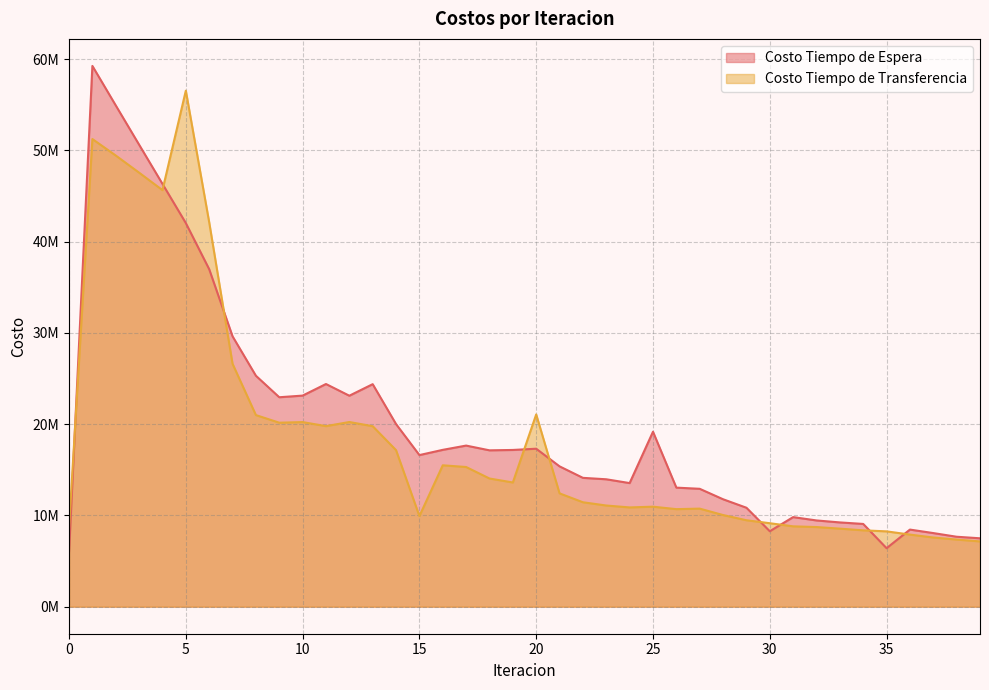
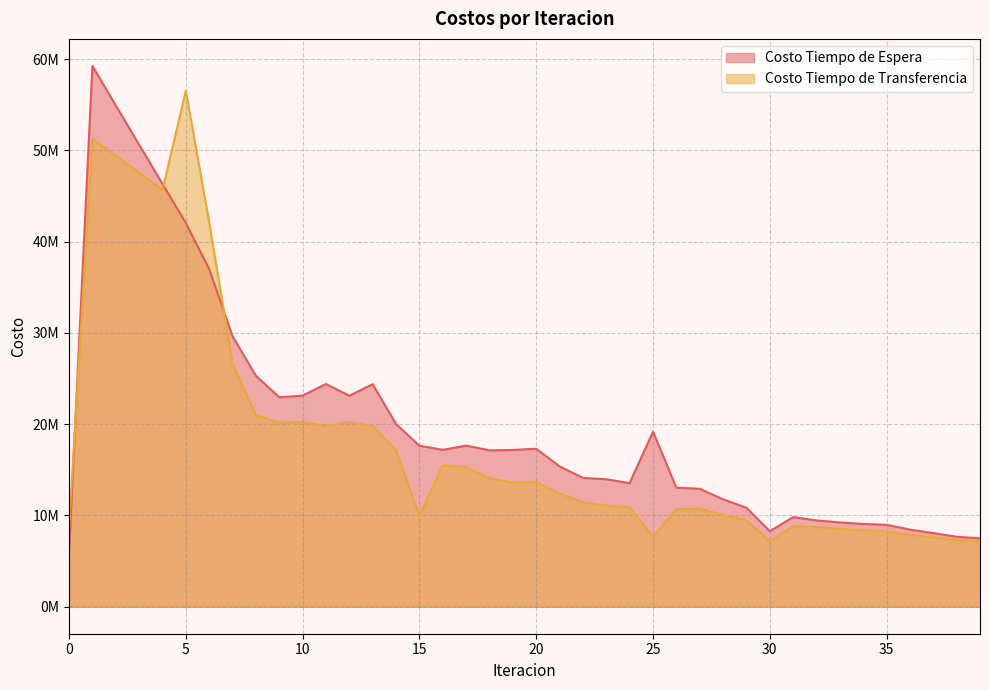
Costo Tiempo de Espera, 15: 17000000 -> 18000000
Costo Tiempo de Transferencia, 20: 21000000 -> 14000000
Costo Tiempo de Transferencia, 25: 11000000 -> 8000000
Costo Tiempo de Transferencia, 30: 9000000 -> 7000000
Costo Tiempo de Espera, 35: 6000000 -> 9000000
